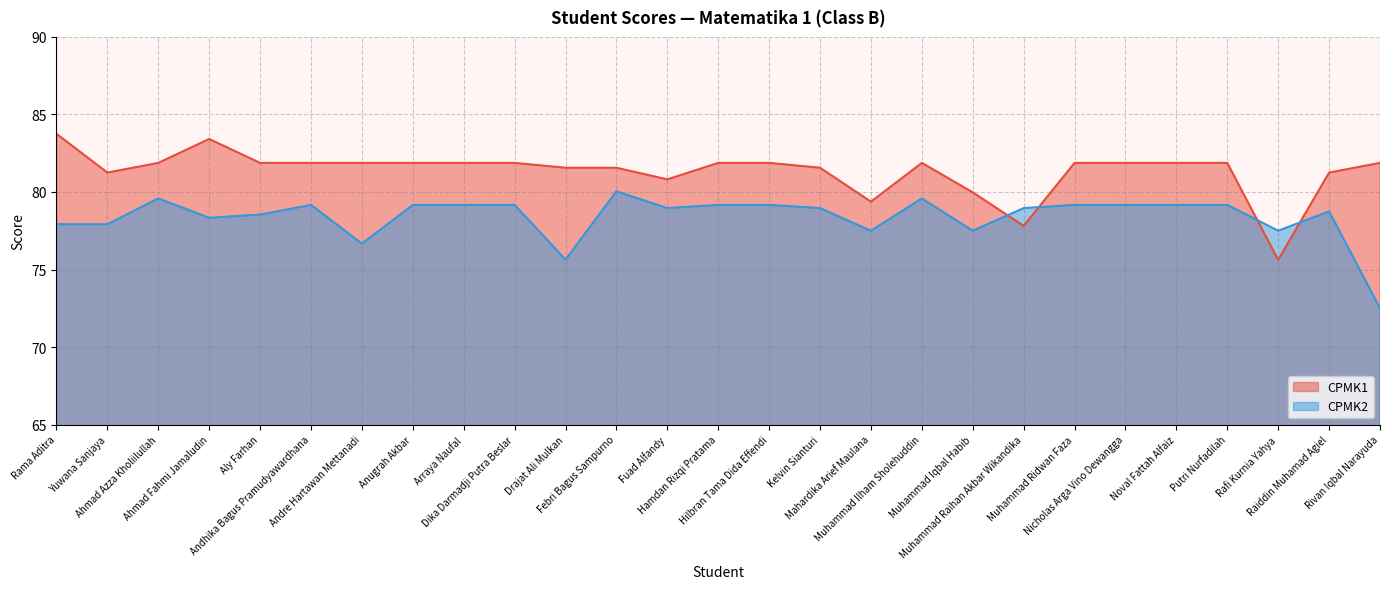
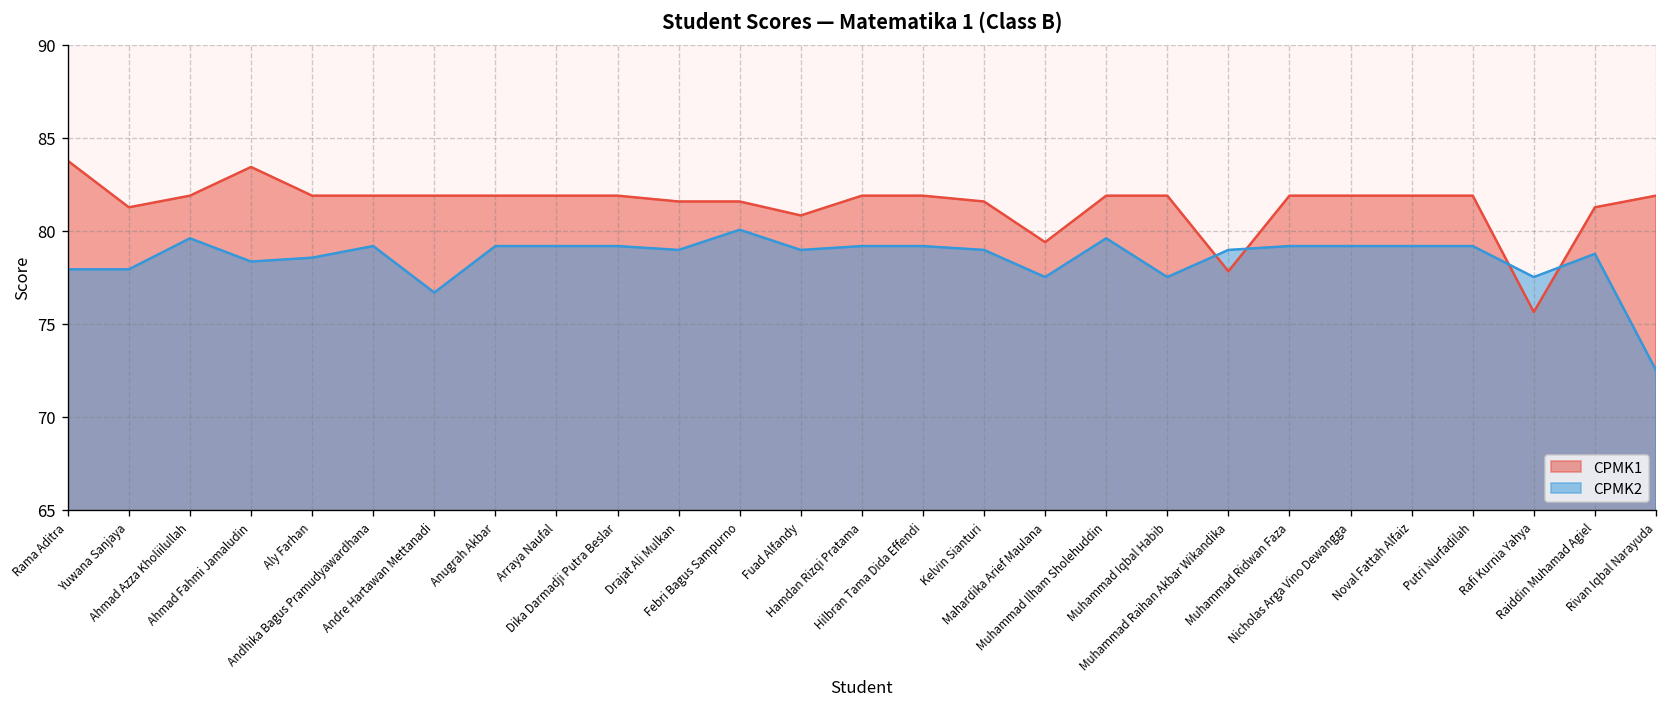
CPMK2, Drajat Ali Mulkan: 75.6 -> 79.0
CPMK1, Muhammad Iqbal Habib: 80.0 -> 81.9
